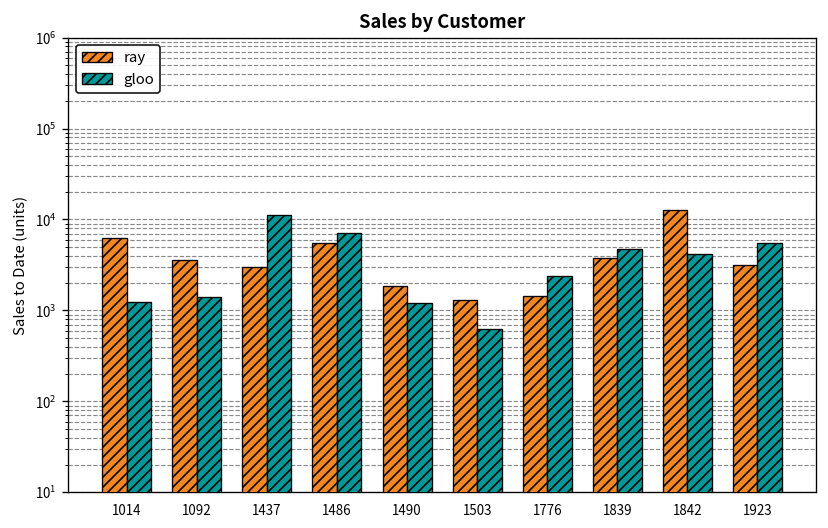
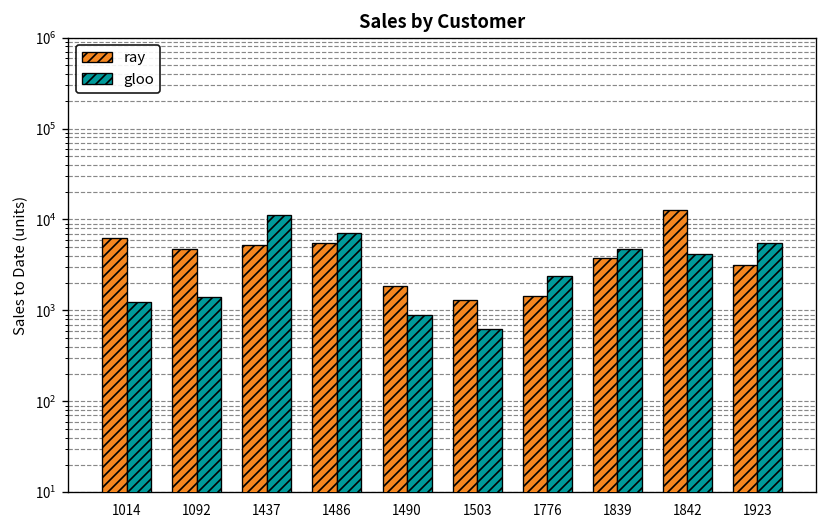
ray, 1092: 4000 -> 5000
ray, 1437: 3000 -> 5000
gloo, 1490: 1200 -> 900
